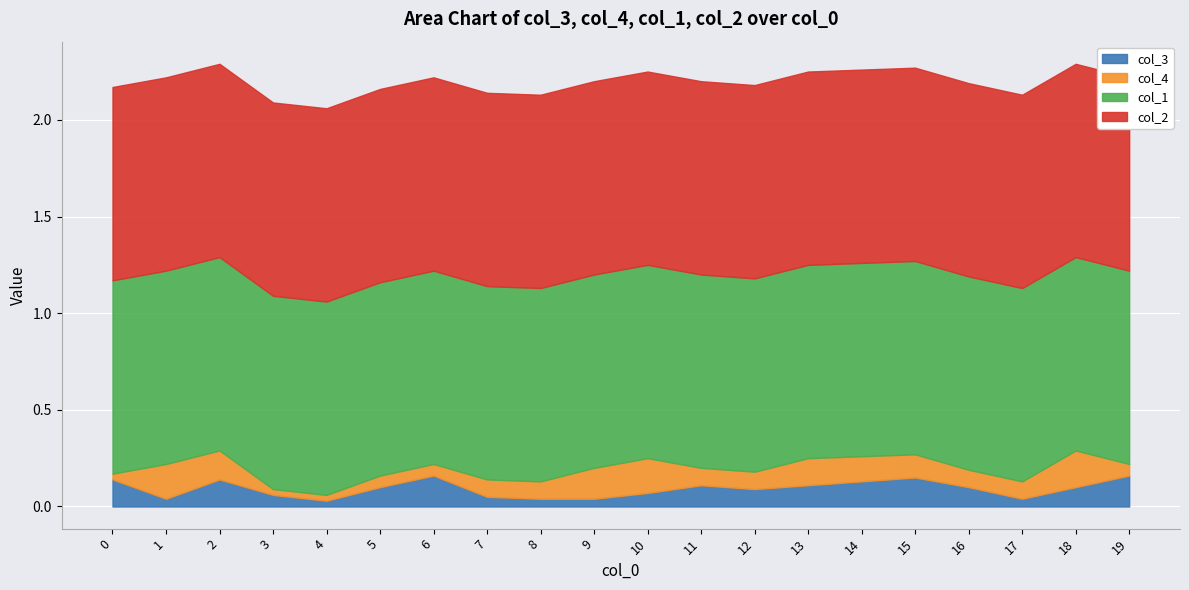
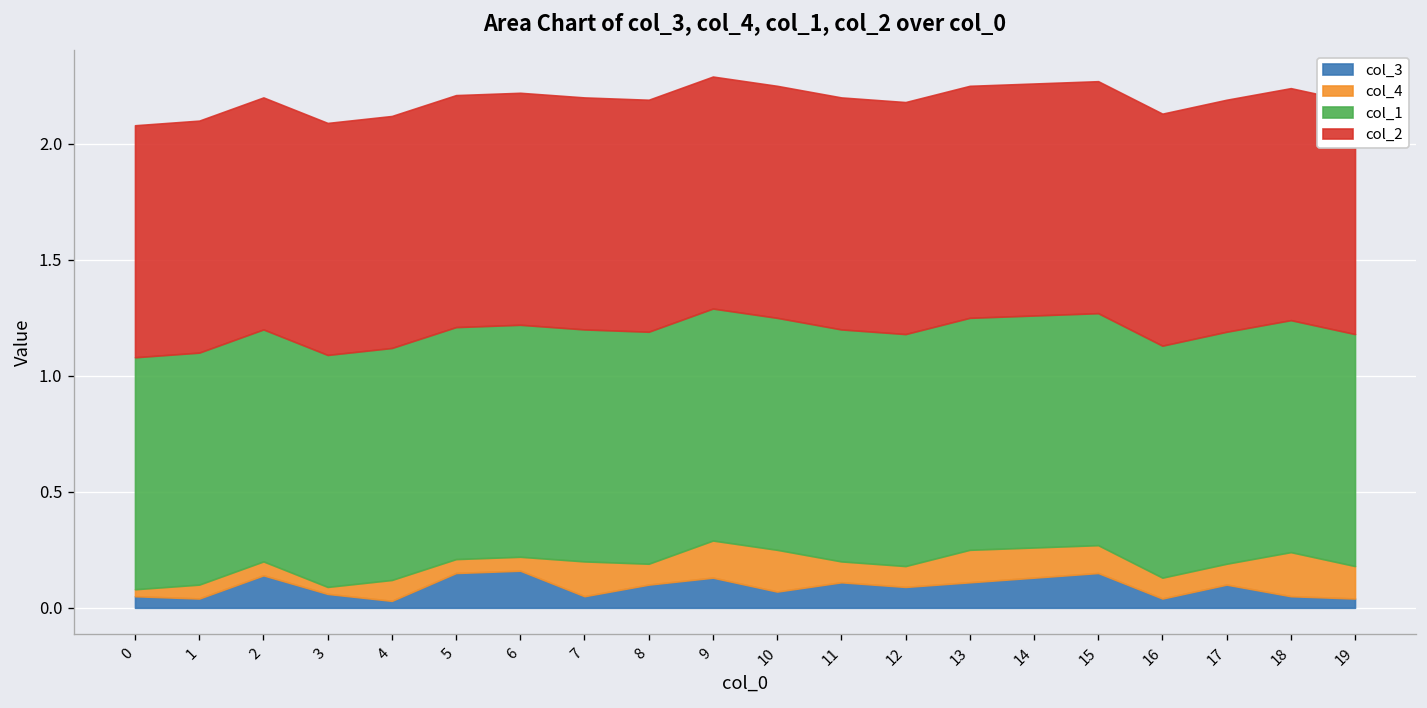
col_3, 0: 0.14 -> 0.05
col_4, 1: 0.18 -> 0.06
col_4, 2: 0.15 -> 0.06
col_4, 4: 0.03 -> 0.09
col_3, 5: 0.10 -> 0.15
col_4, 7: 0.09 -> 0.15
col_3, 8: 0.04 -> 0.10
col_3, 9: 0.04 -> 0.13
col_3, 16: 0.10 -> 0.04
col_3, 17: 0.04 -> 0.10
col_3, 18: 0.10 -> 0.05
col_3, 19: 0.16 -> 0.04
col_4, 19: 0.06 -> 0.14
